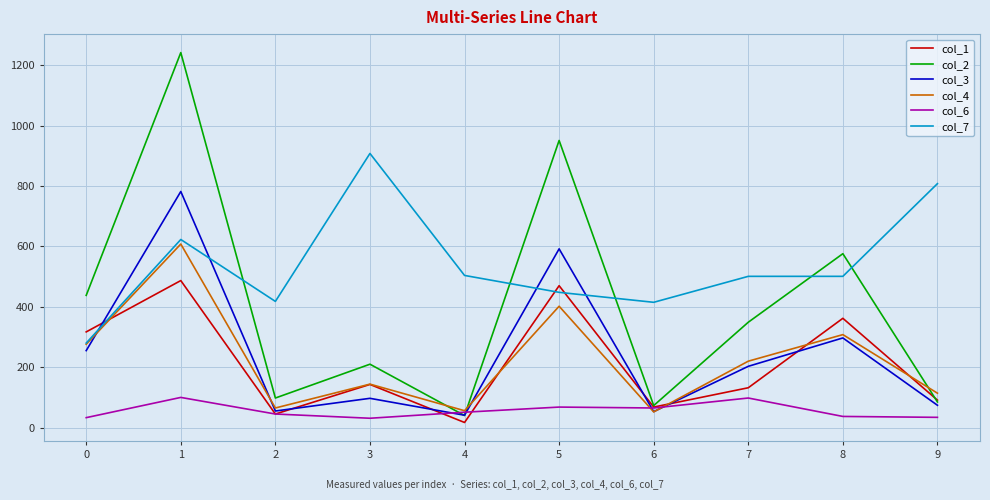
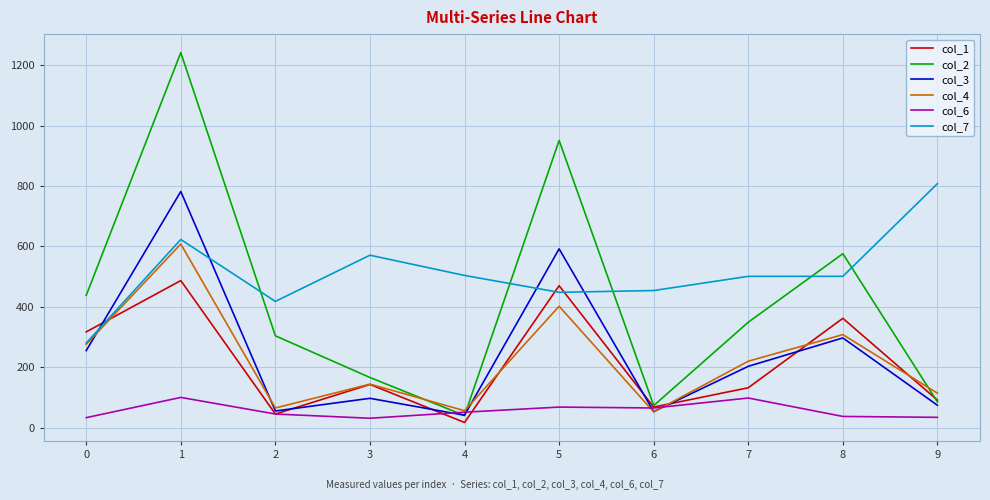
col_2, 2: 100 -> 300
col_2, 3: 210 -> 170
col_7, 3: 910 -> 570
col_7, 6: 420 -> 450
